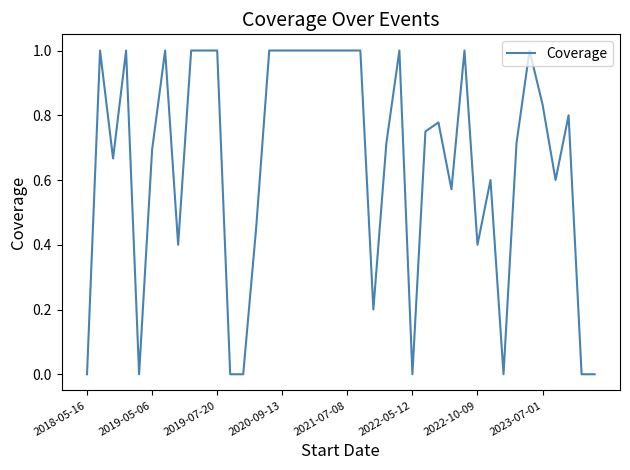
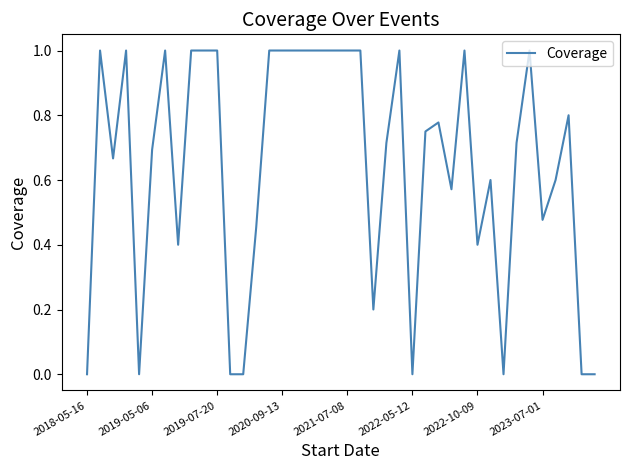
2023-07-01: 0.83 -> 0.48
